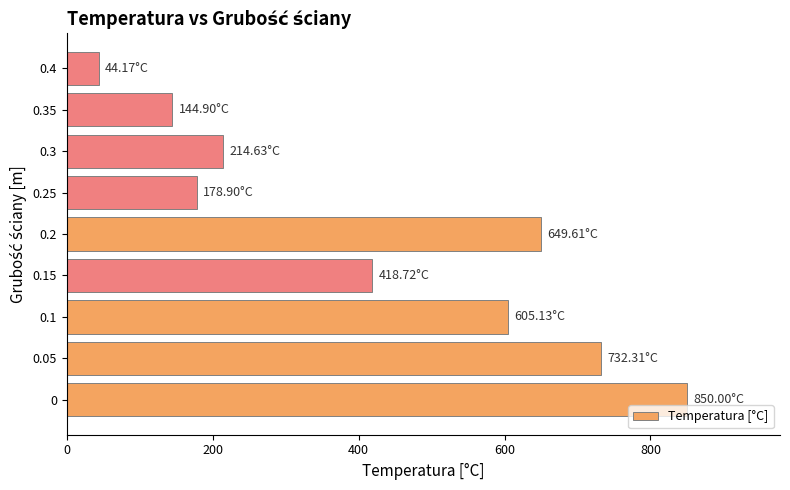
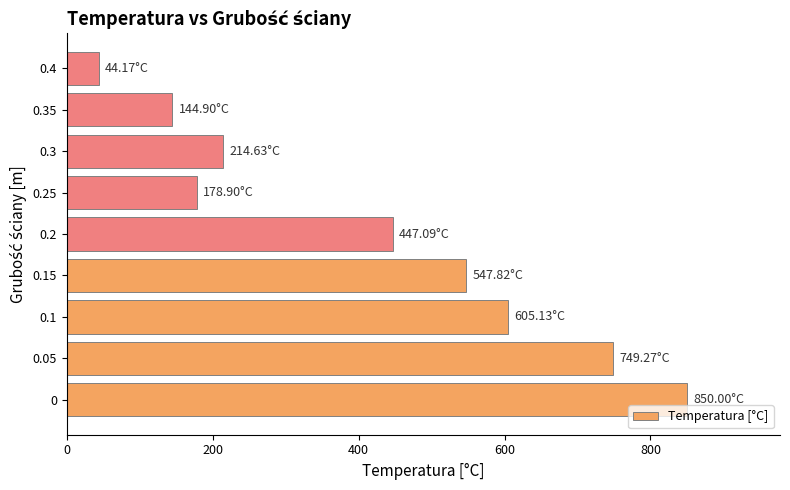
0.2: 649.61°C -> 447.09°C
0.15: 418.72°C -> 547.82°C
0.05: 732.31°C -> 749.27°C
